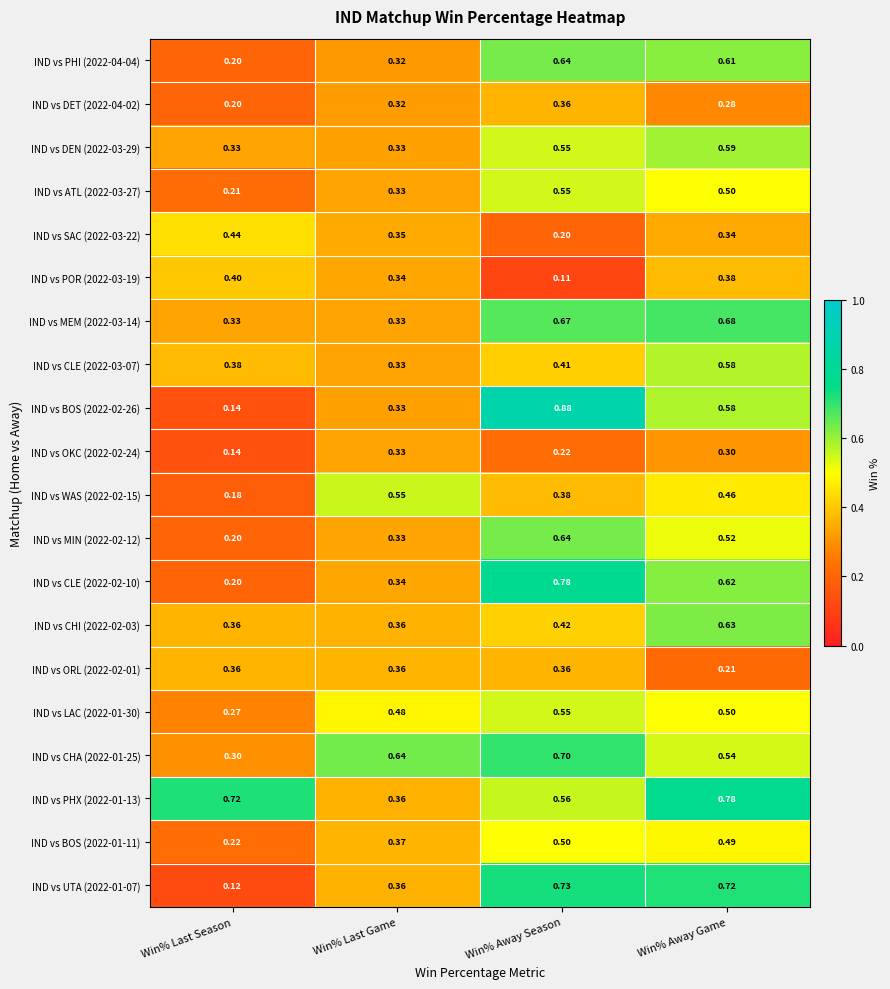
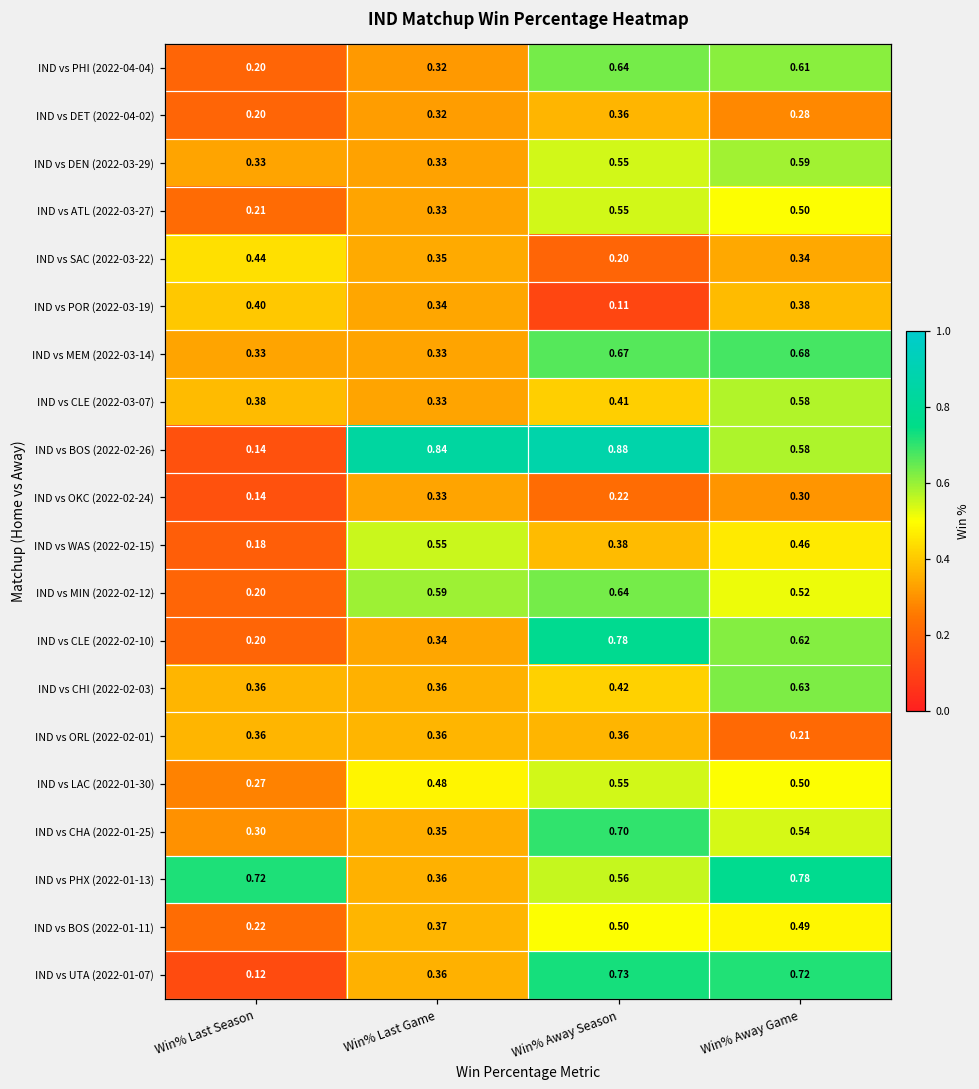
IND vs BOS (2022-02-26), Win% Last Game: 0.33 -> 0.84
IND vs MIN (2022-02-12), Win% Last Game: 0.33 -> 0.59
IND vs CHA (2022-01-25), Win% Last Game: 0.64 -> 0.35
